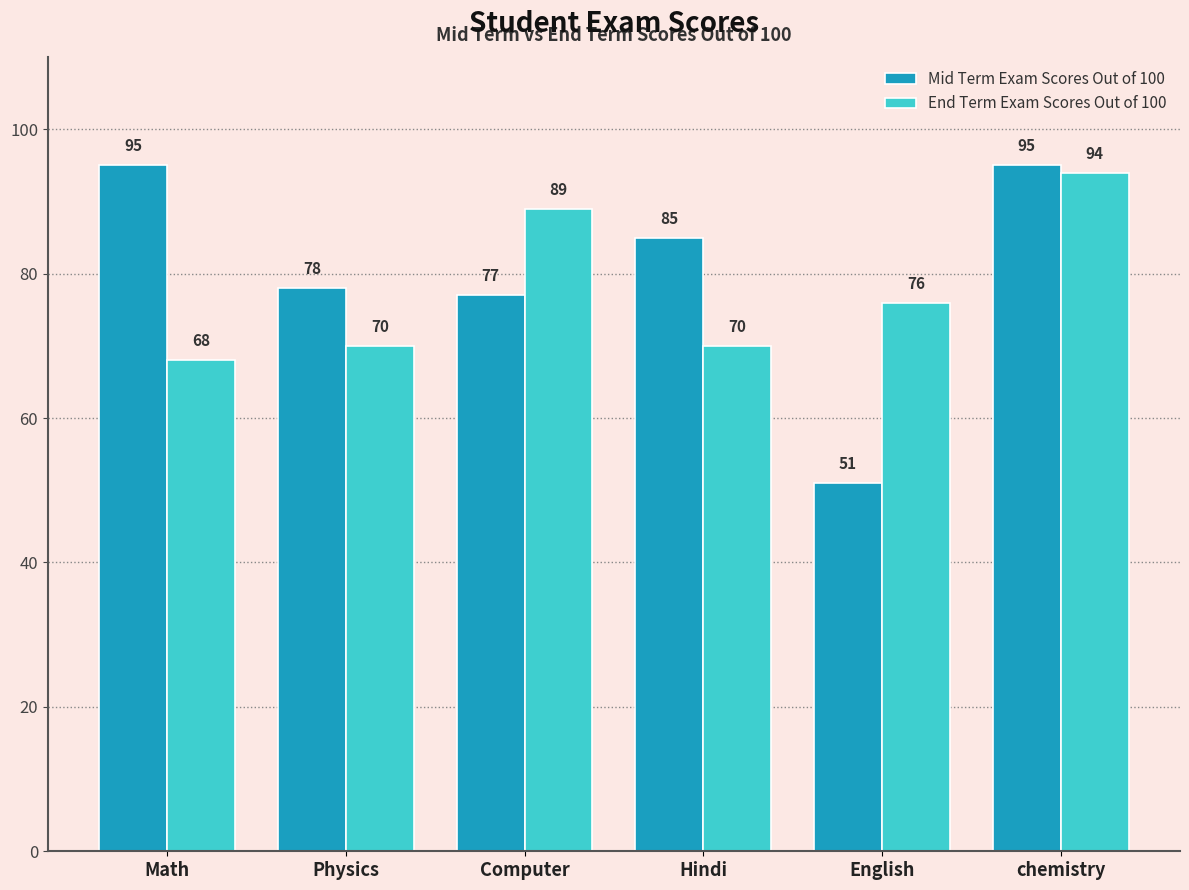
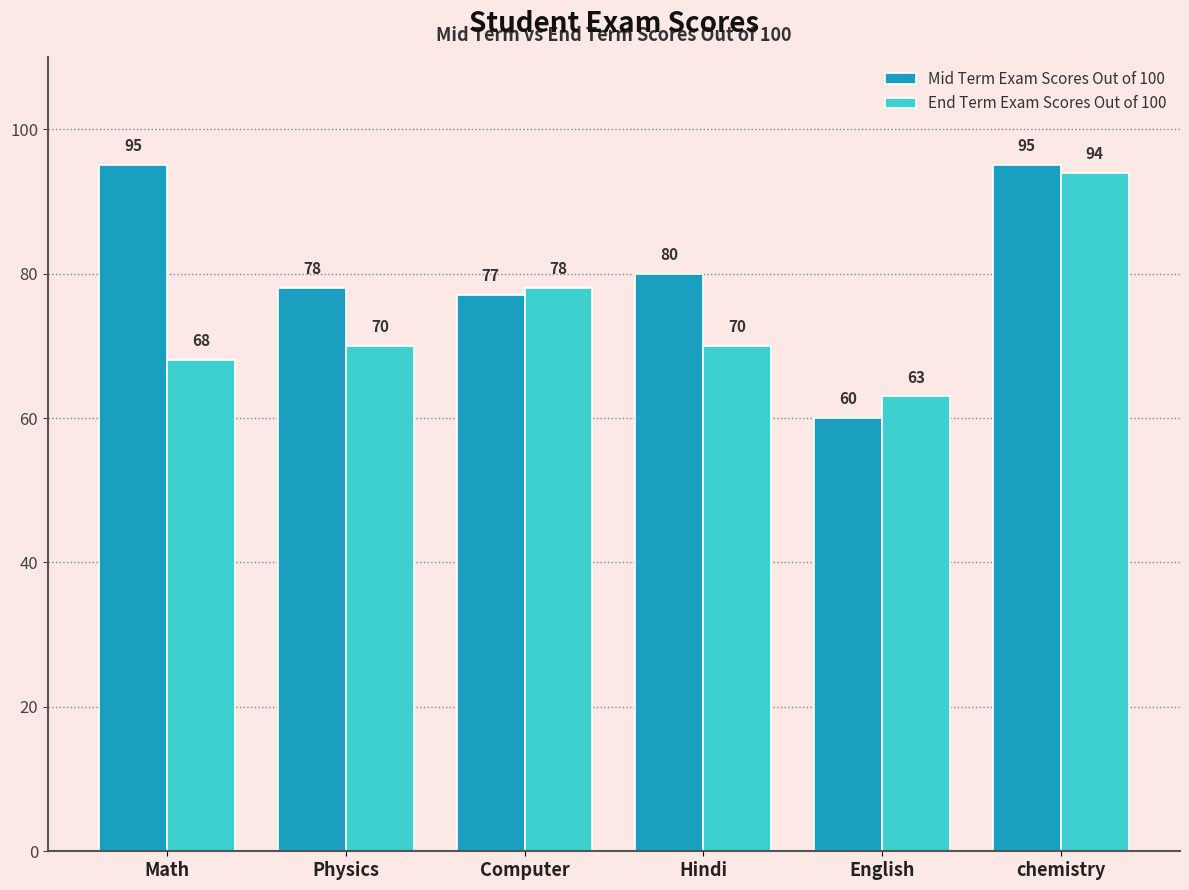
End Term Exam Scores Out of 100, Computer: 89 -> 78
Mid Term Exam Scores Out of 100, Hindi: 85 -> 80
Mid Term Exam Scores Out of 100, English: 51 -> 60
End Term Exam Scores Out of 100, English: 76 -> 63
